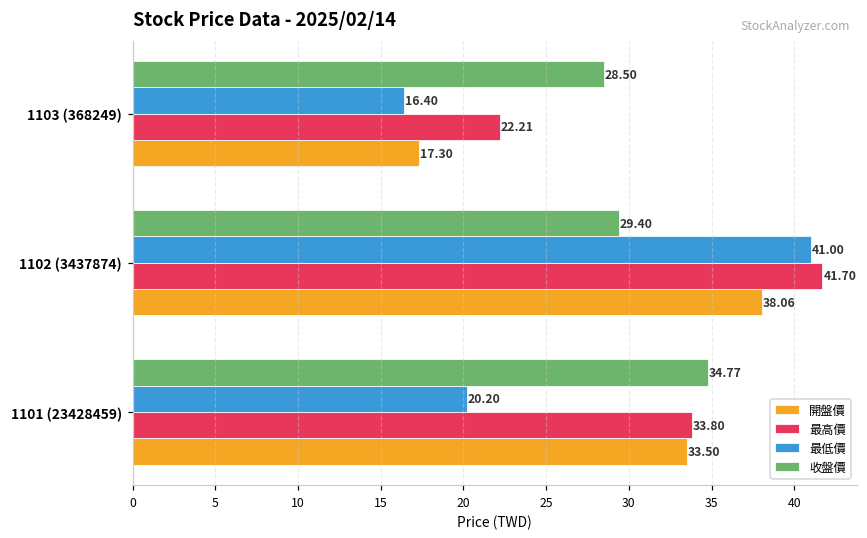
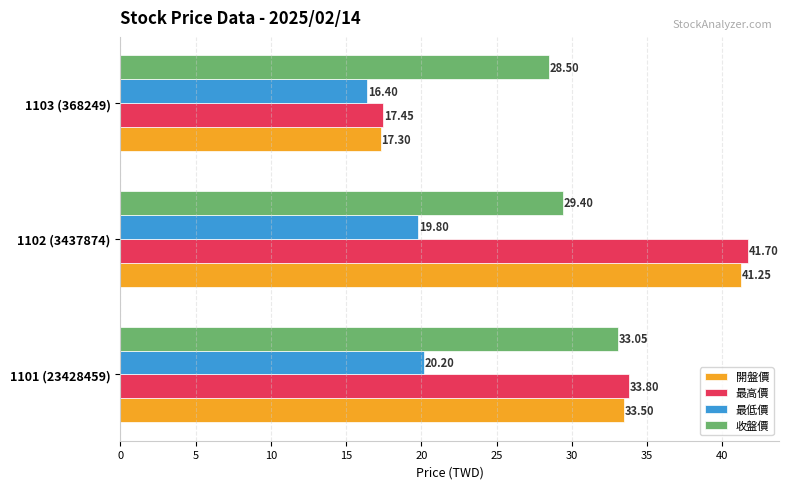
最高價, 1103 (368249): 22.21 -> 17.45
最低價, 1102 (3437874): 41.00 -> 19.80
開盤價, 1102 (3437874): 38.06 -> 41.25
收盤價, 1101 (23428459): 34.77 -> 33.05
